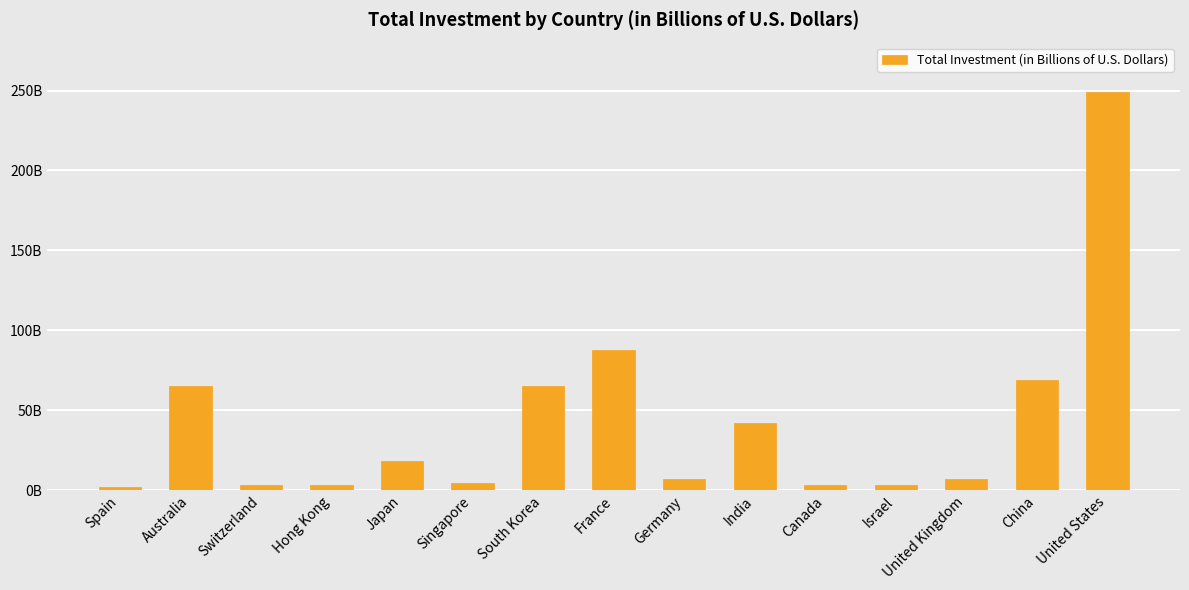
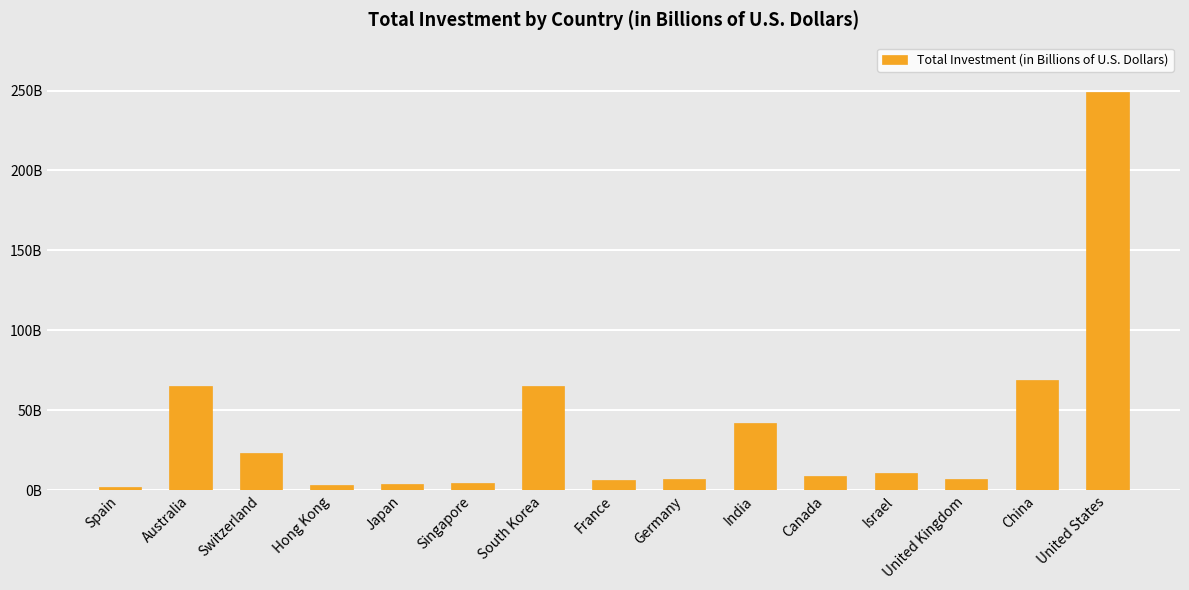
Switzerland: 3000000000 -> 23000000000
Japan: 19000000000 -> 4000000000
France: 87000000000 -> 7000000000
Canada: 3000000000 -> 9000000000
Israel: 3000000000 -> 11000000000
